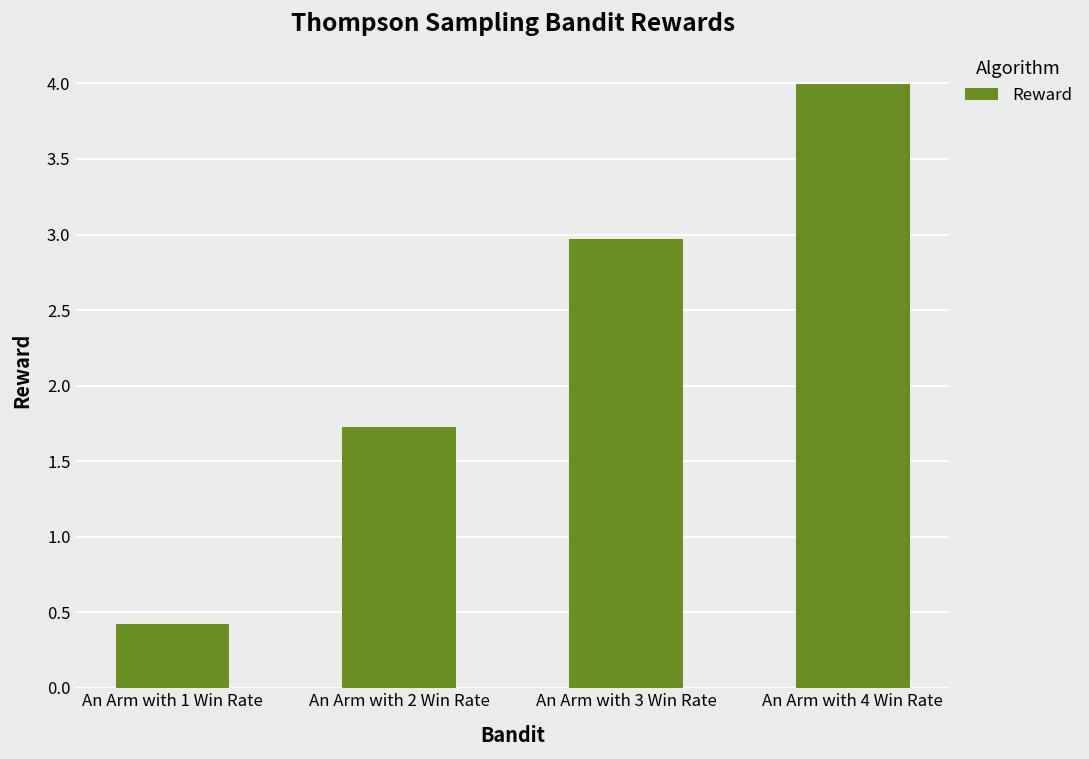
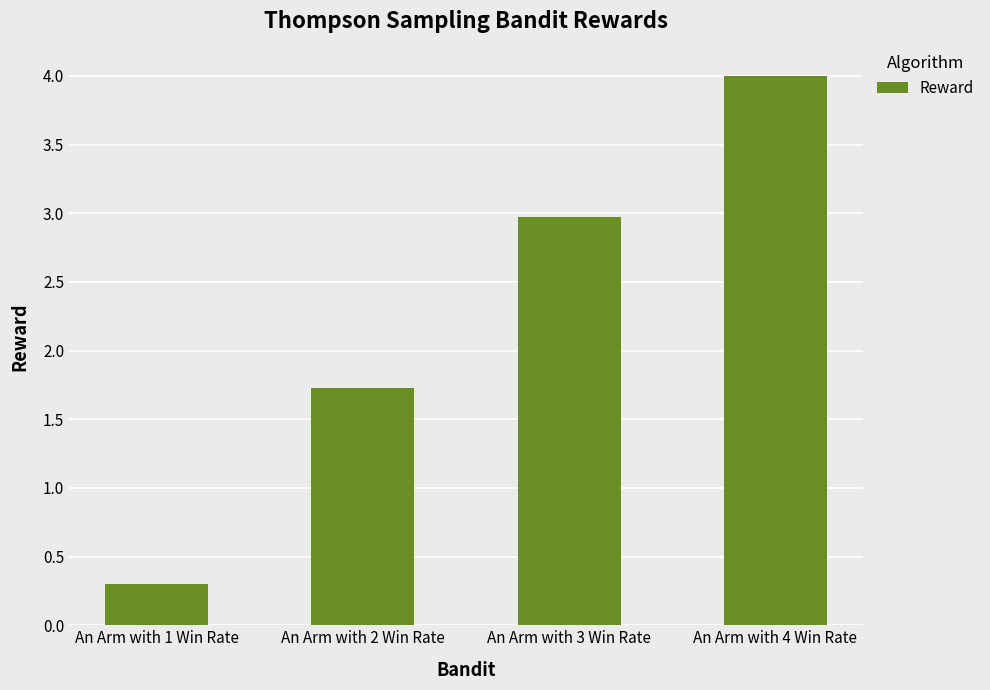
An Arm with 1 Win Rate: 0.42 -> 0.30
